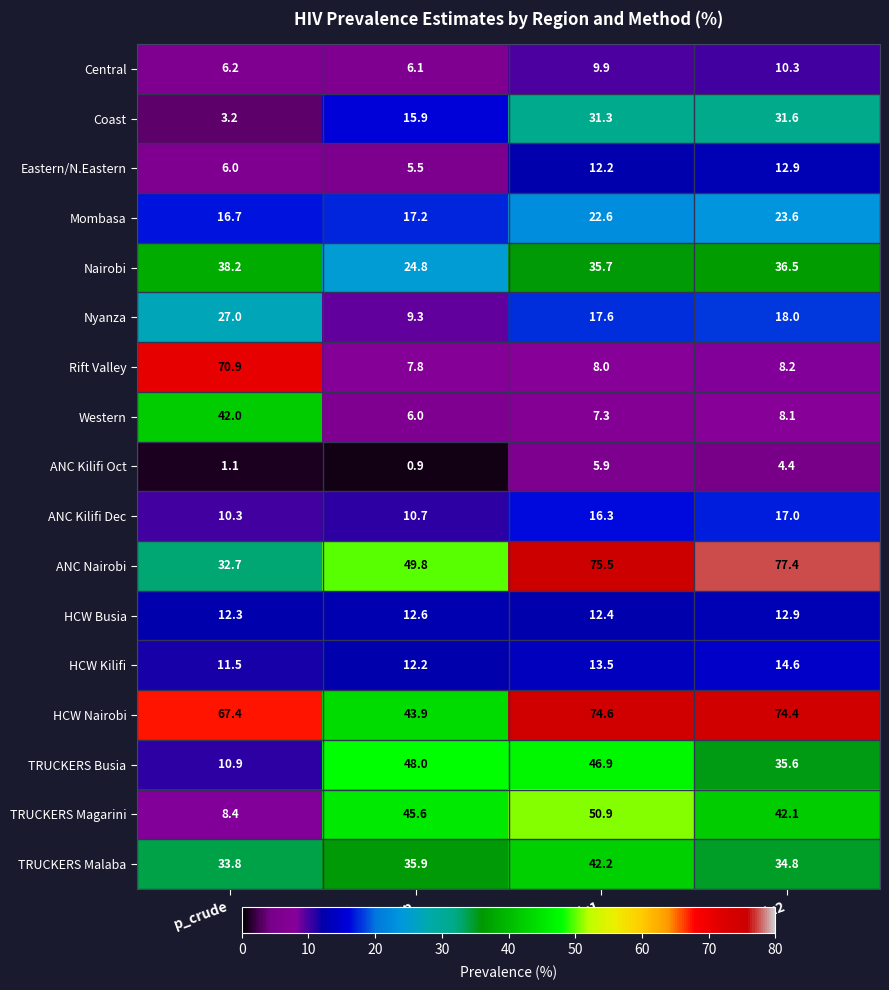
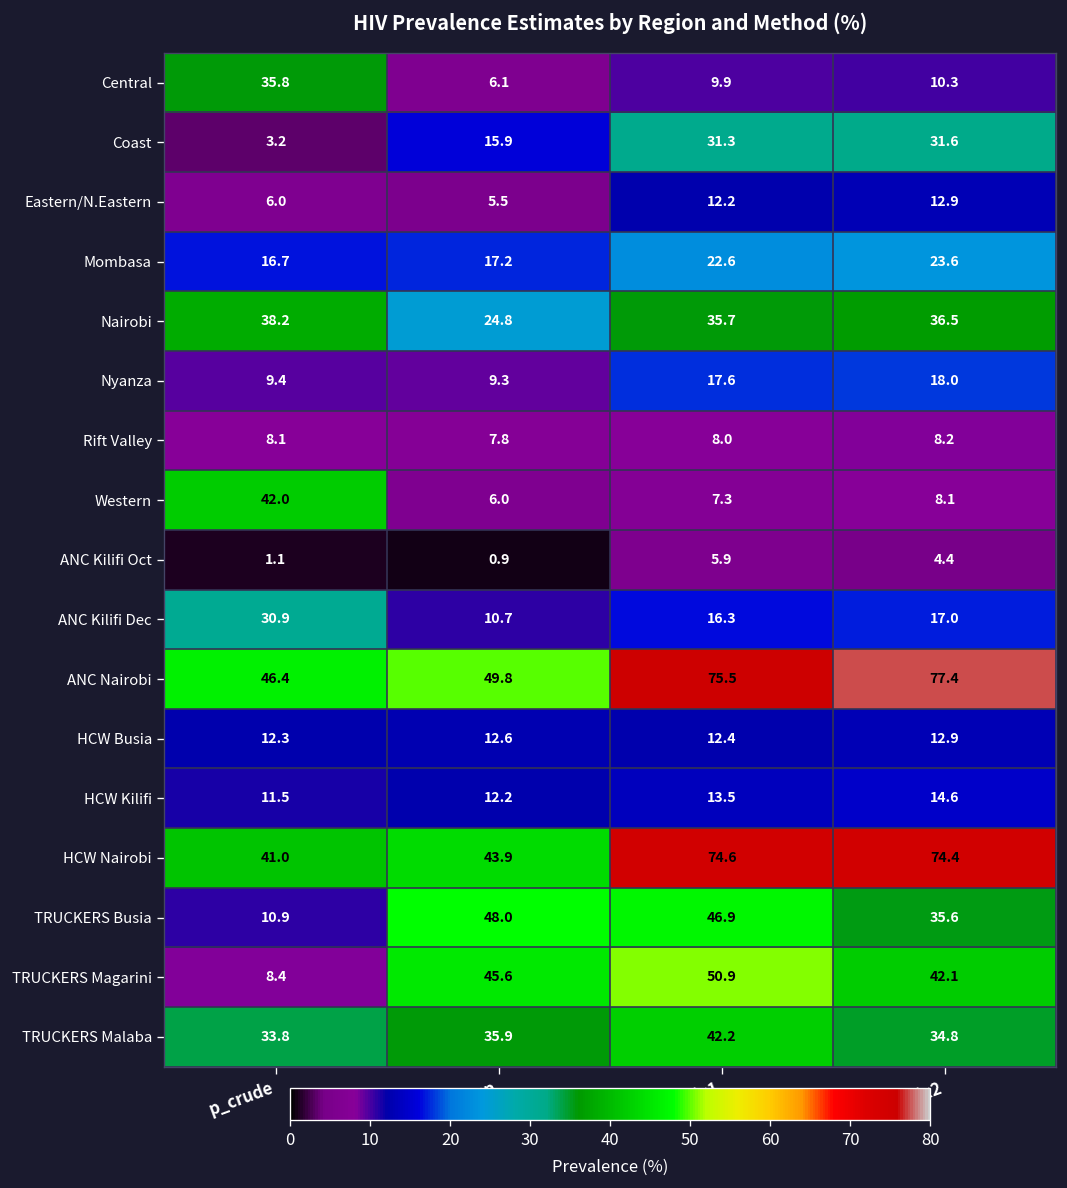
Central, p_crude: 6.2 -> 35.8
Nyanza, p_crude: 27.0 -> 9.4
Rift Valley, p_crude: 70.9 -> 8.1
ANC Kilifi Dec, p_crude: 10.3 -> 30.9
ANC Nairobi, p_crude: 32.7 -> 46.4
HCW Nairobi, p_crude: 67.4 -> 41.0
